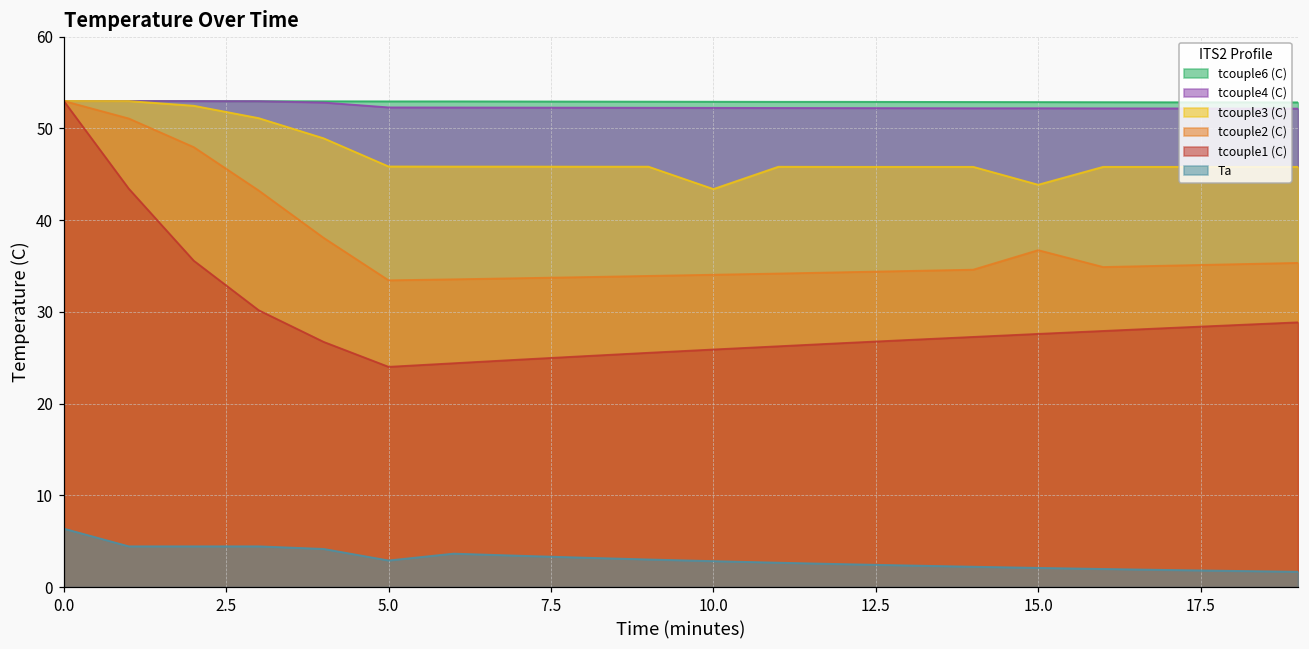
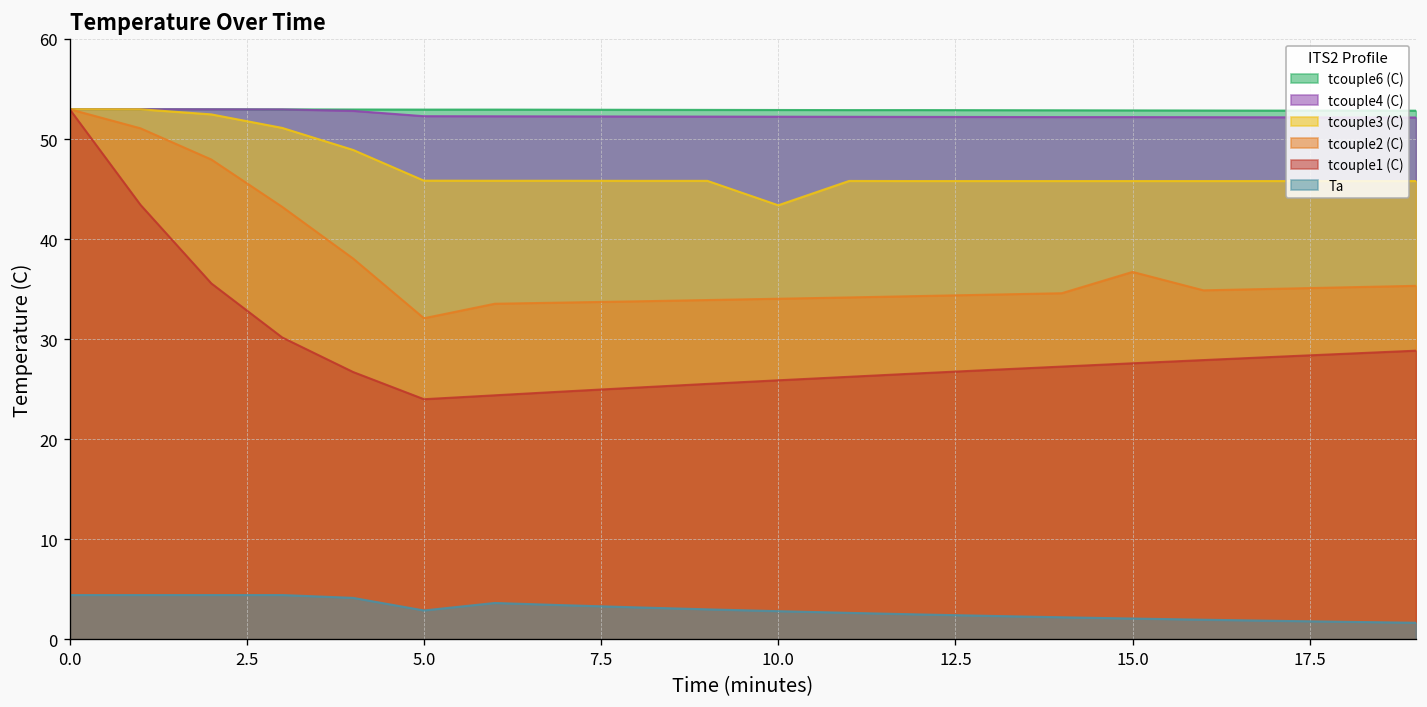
Ta, 0.0: 6 -> 4
tcouple2 (C), 5.0: 33 -> 32
tcouple3 (C), 15.0: 44 -> 46
